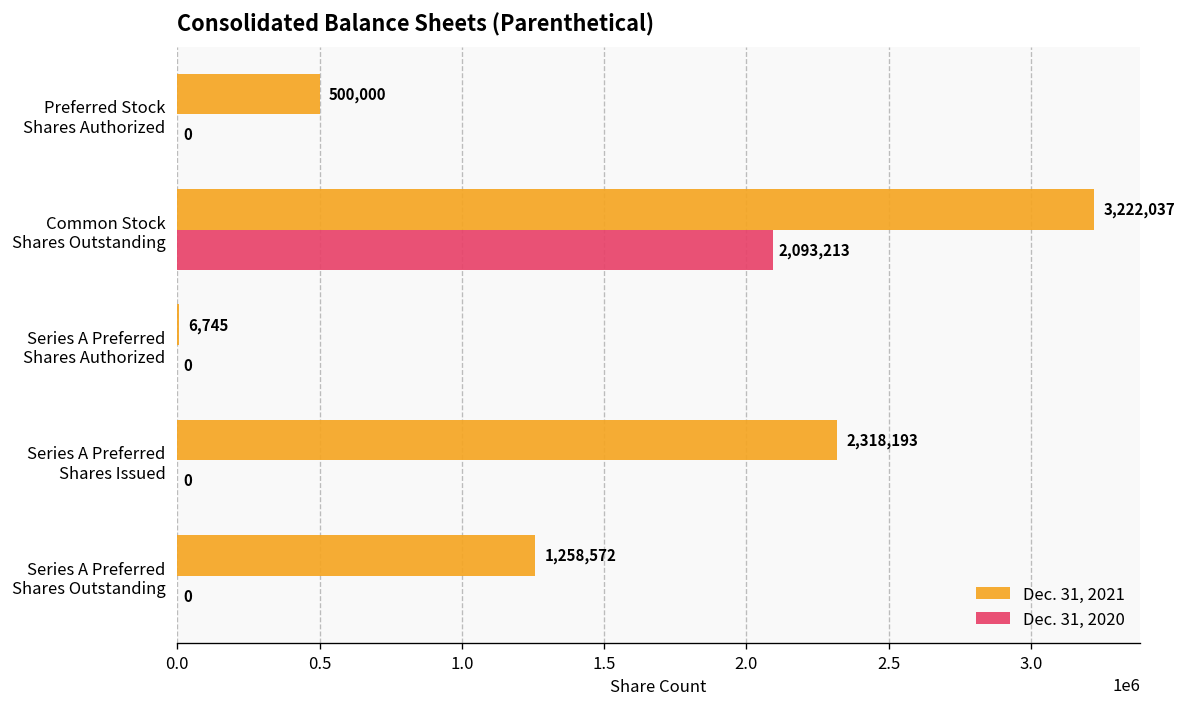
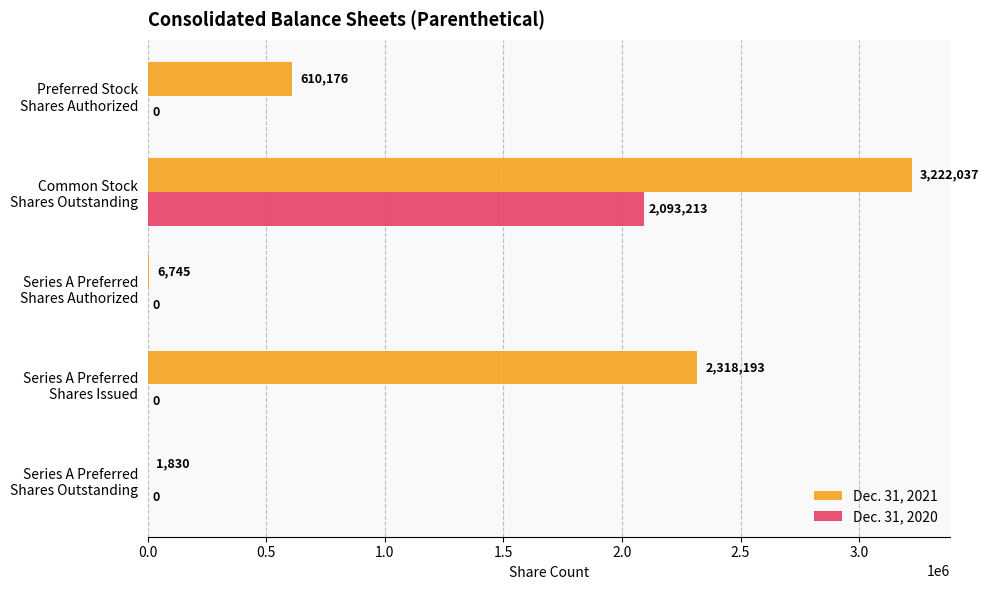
Dec. 31, 2021, Preferred Stock Shares Authorized: 500,000 -> 610,176
Dec. 31, 2021, Series A Preferred Shares Outstanding: 1,258,572 -> 1,830
